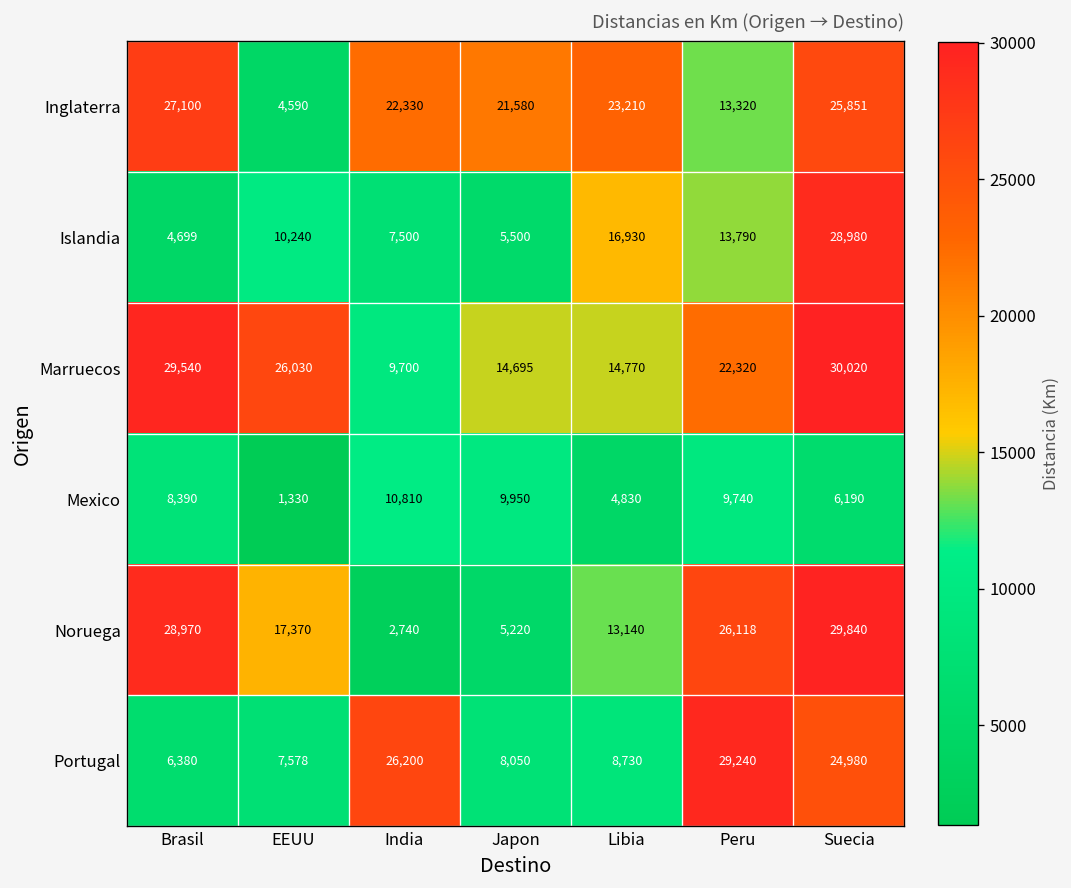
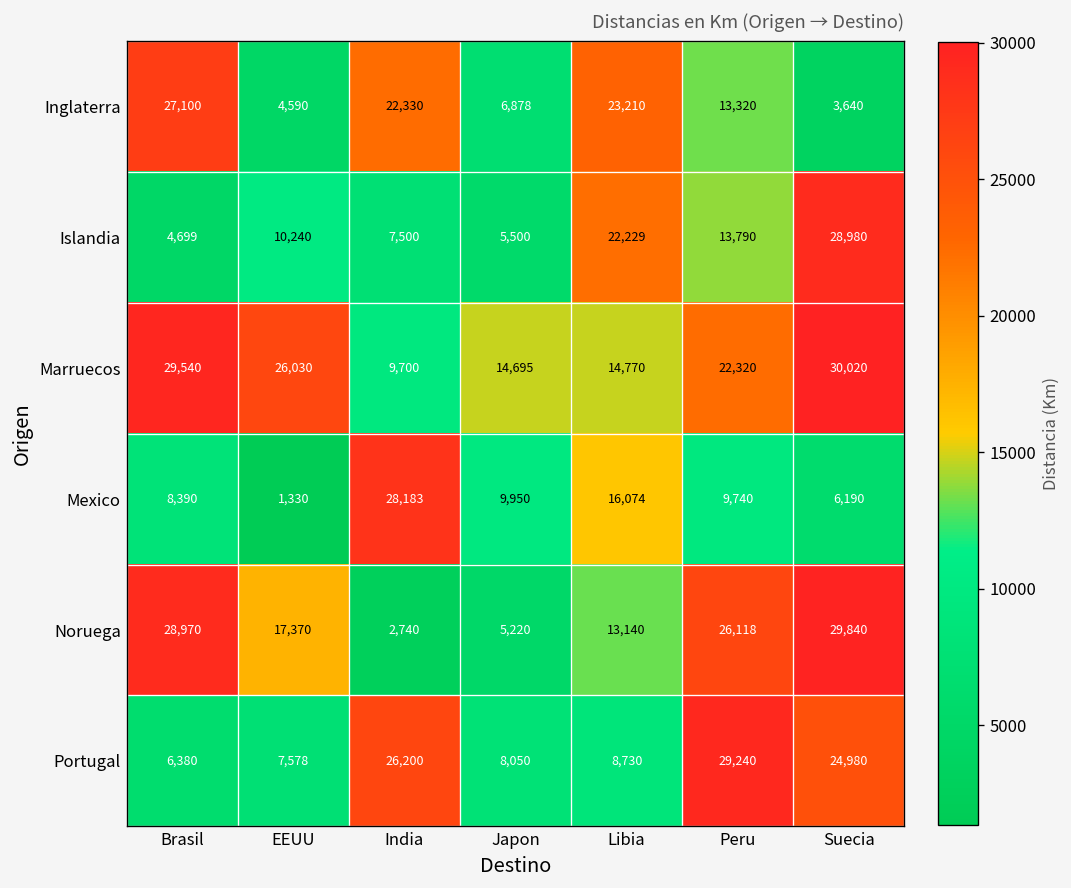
Inglaterra, Japon: 21,580 -> 6,878
Inglaterra, Suecia: 25,851 -> 3,640
Islandia, Libia: 16,930 -> 22,229
Mexico, India: 10,810 -> 28,183
Mexico, Libia: 4,830 -> 16,074
